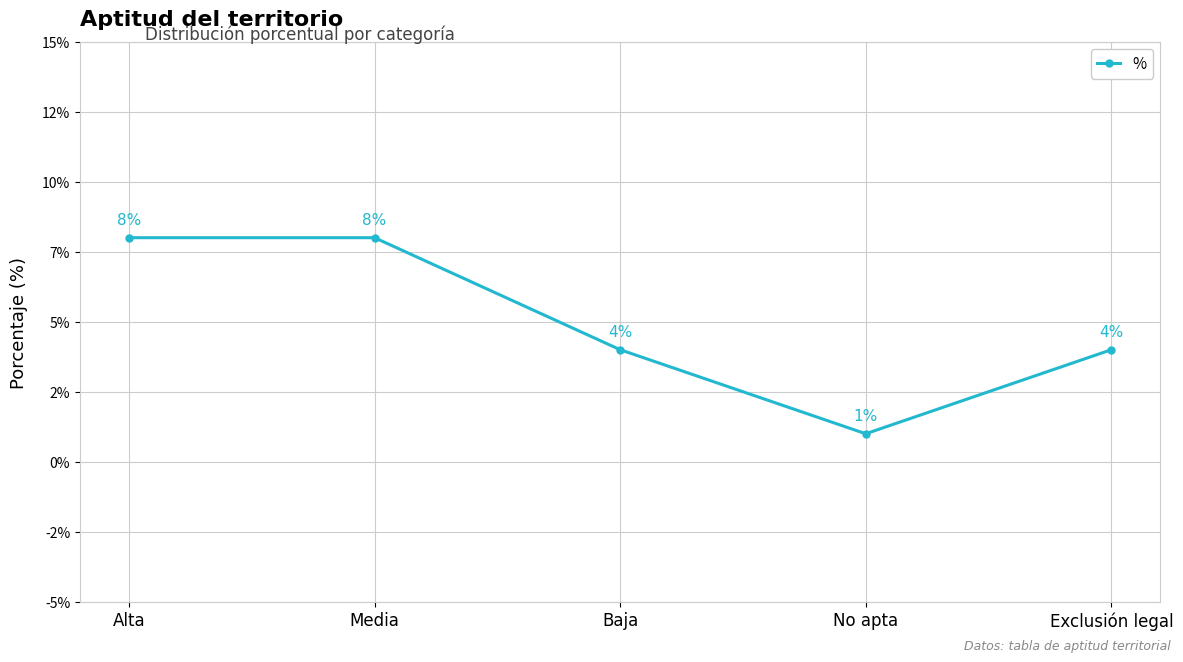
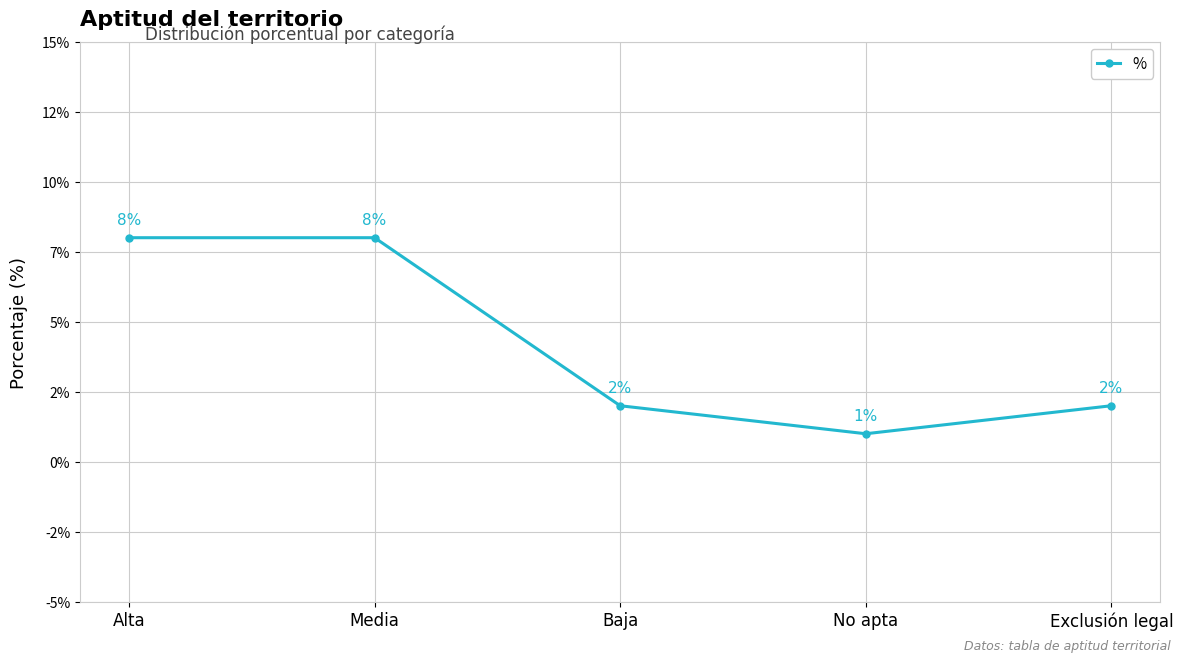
Baja: 4% -> 2%
Exclusión legal: 4% -> 2%
